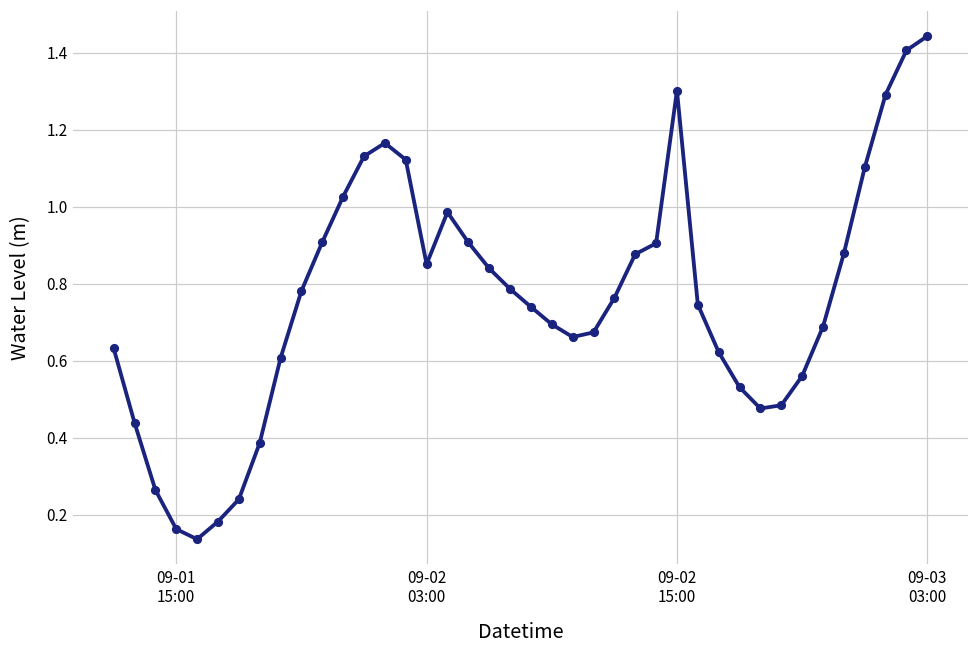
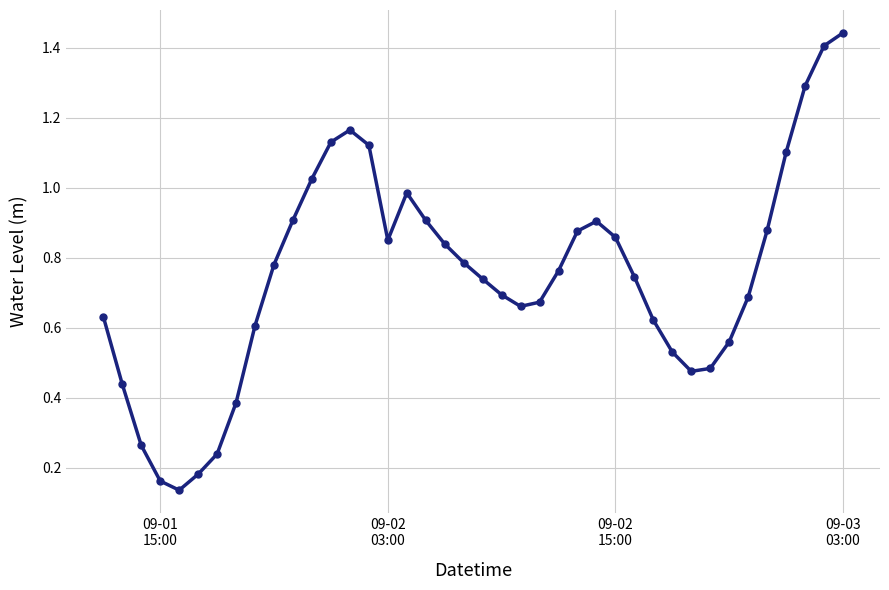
09-02 15:00: 1.30 -> 0.86
